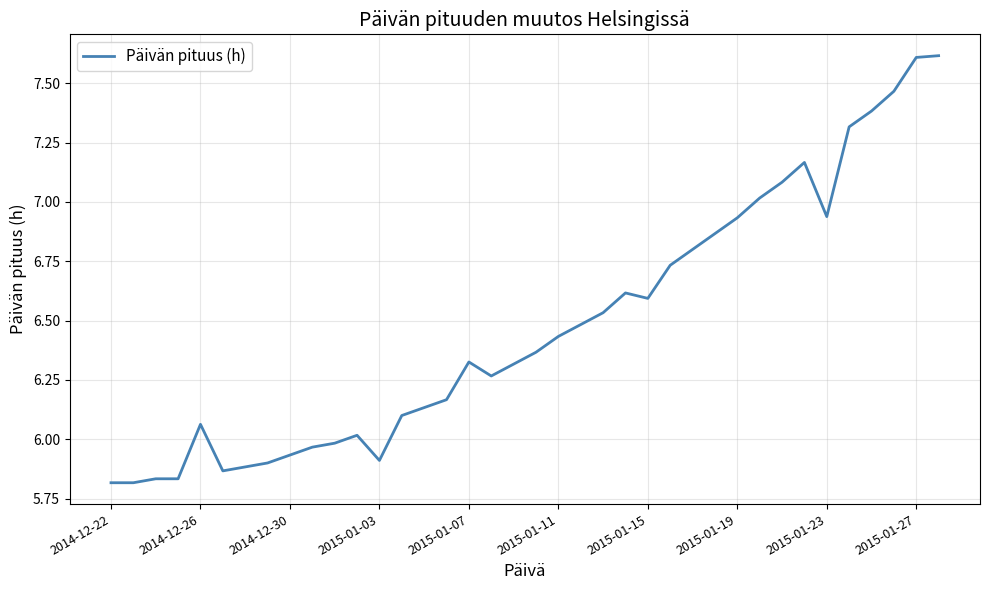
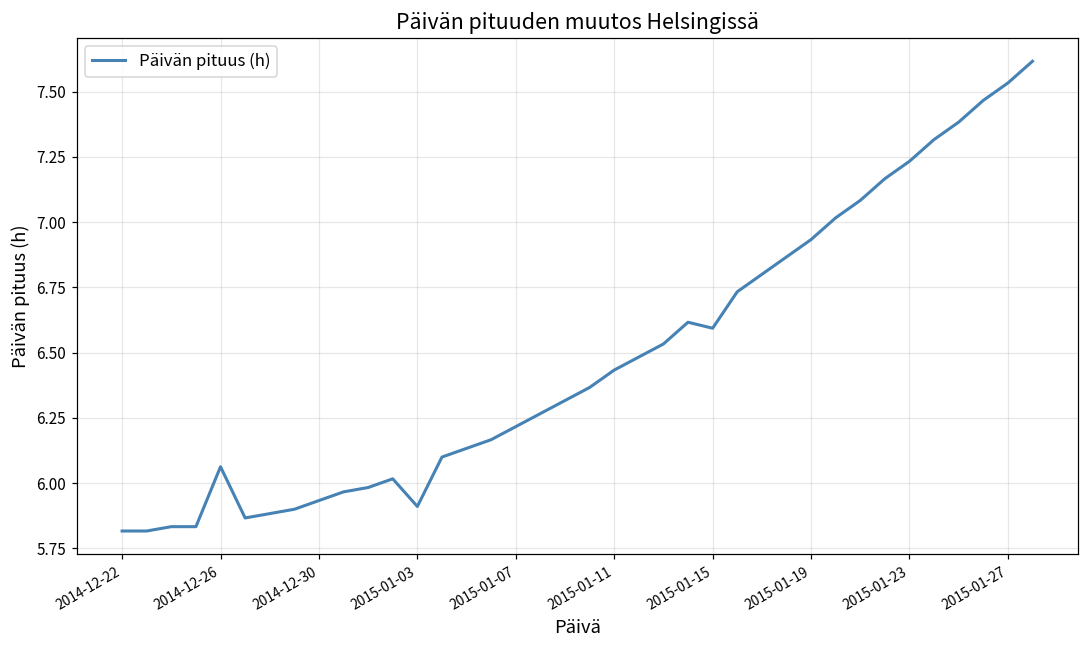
2015-01-07: 6.33 -> 6.22
2015-01-23: 6.94 -> 7.23
2015-01-27: 7.61 -> 7.53
